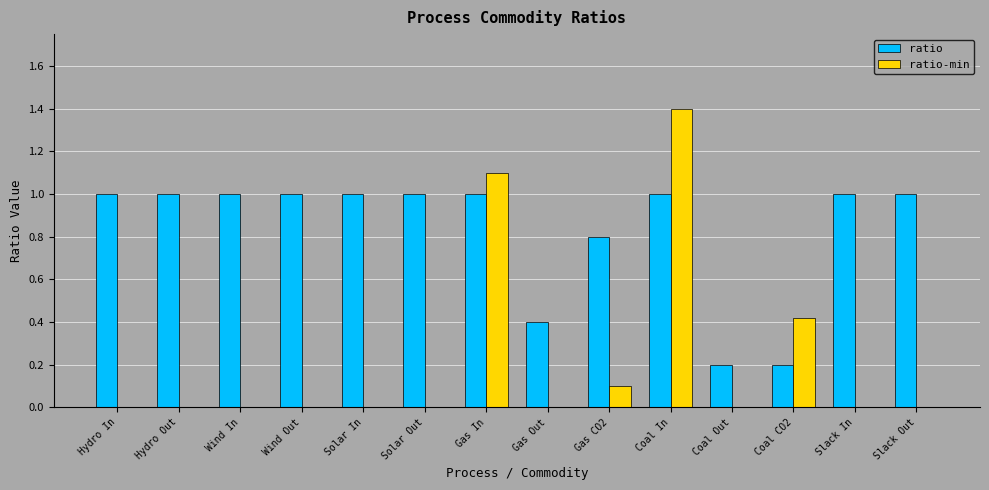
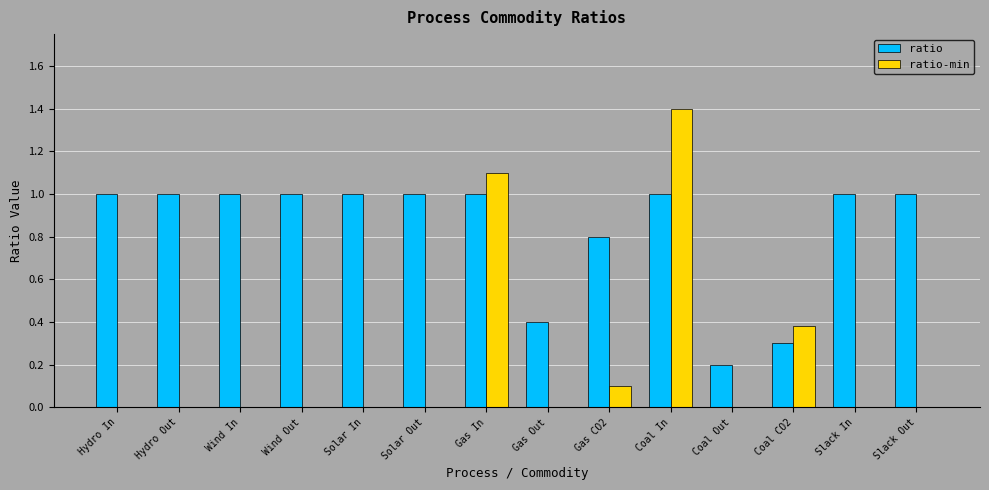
ratio, Coal CO2: 0.2 -> 0.3
ratio-min, Coal CO2: 0.42 -> 0.38
